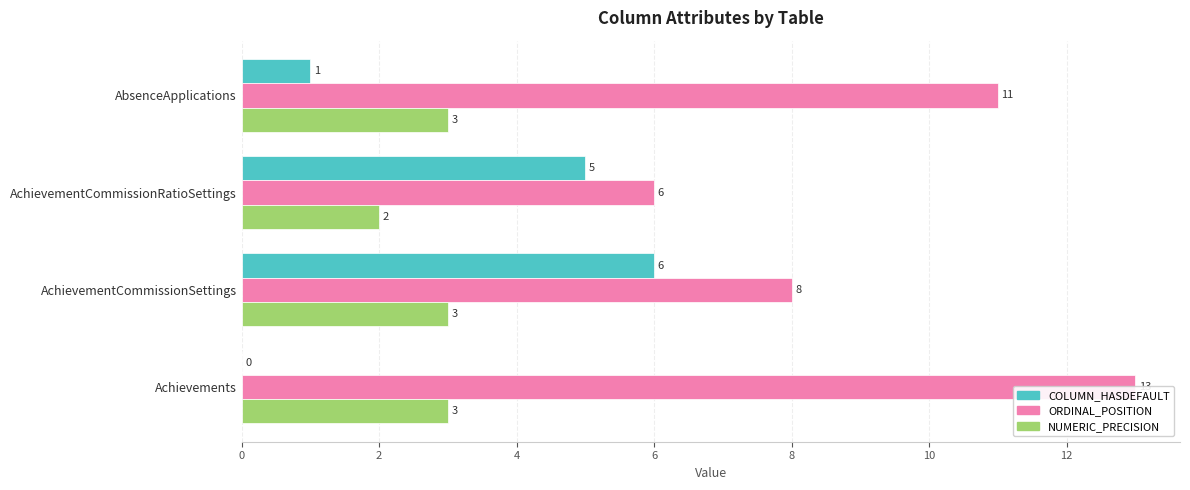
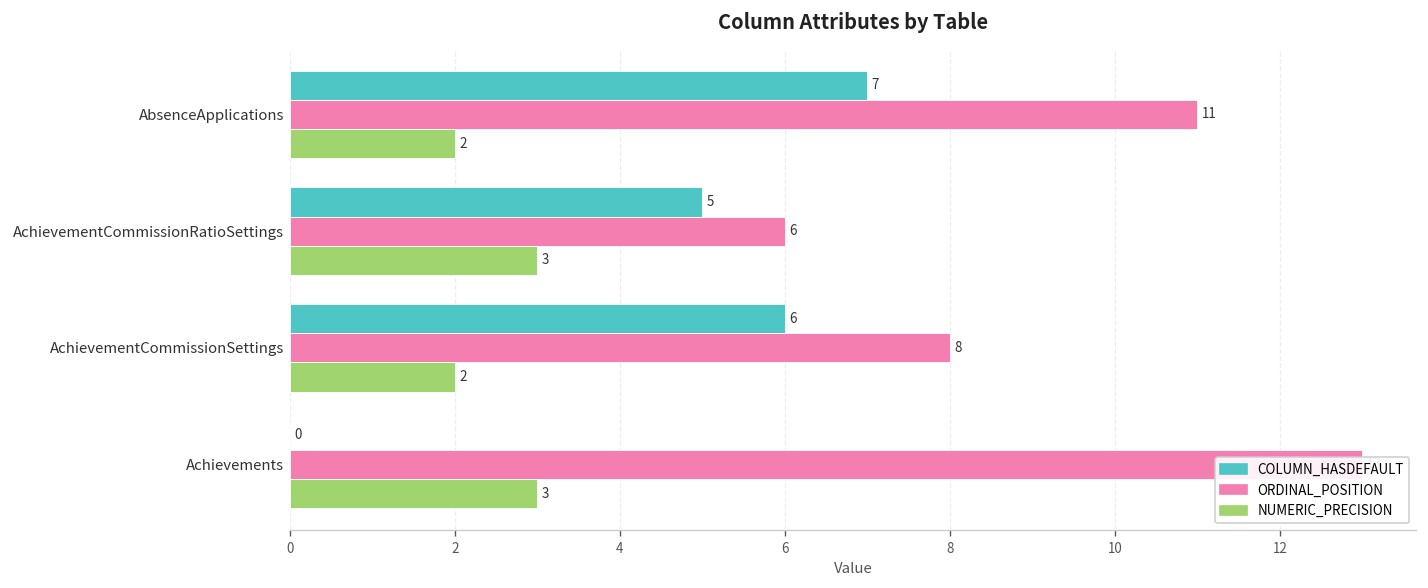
COLUMN_HASDEFAULT, AbsenceApplications: 1 -> 7
NUMERIC_PRECISION, AbsenceApplications: 3 -> 2
NUMERIC_PRECISION, AchievementCommissionRatioSettings: 2 -> 3
NUMERIC_PRECISION, AchievementCommissionSettings: 3 -> 2
